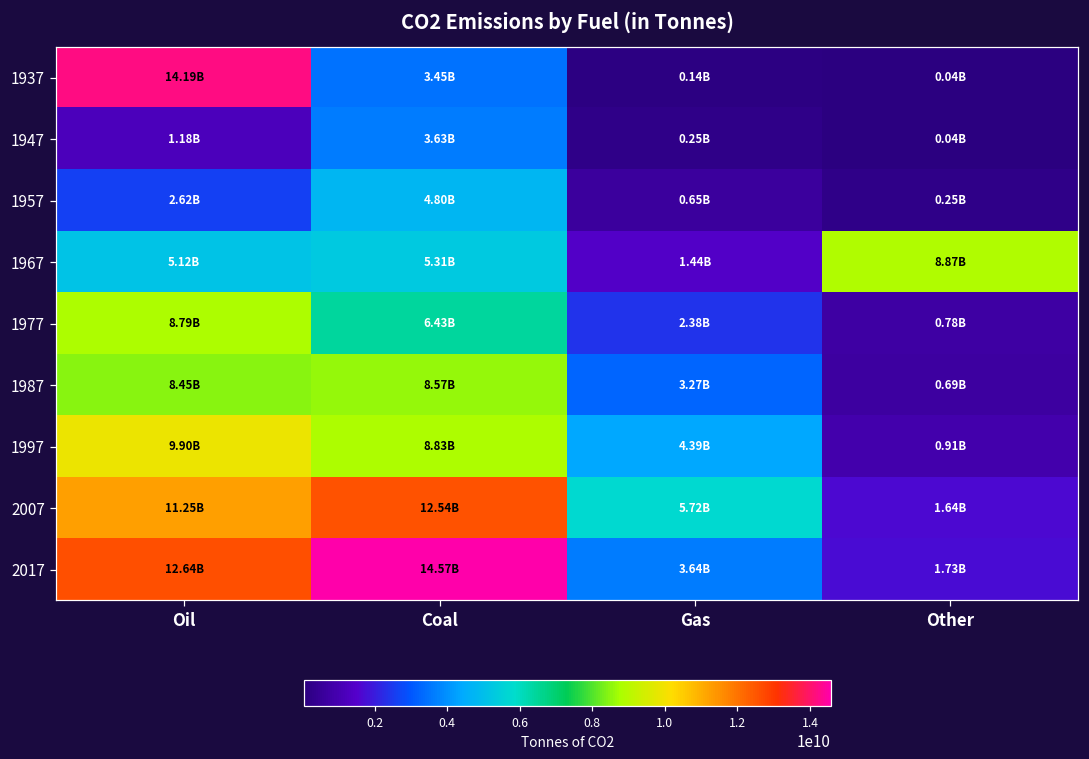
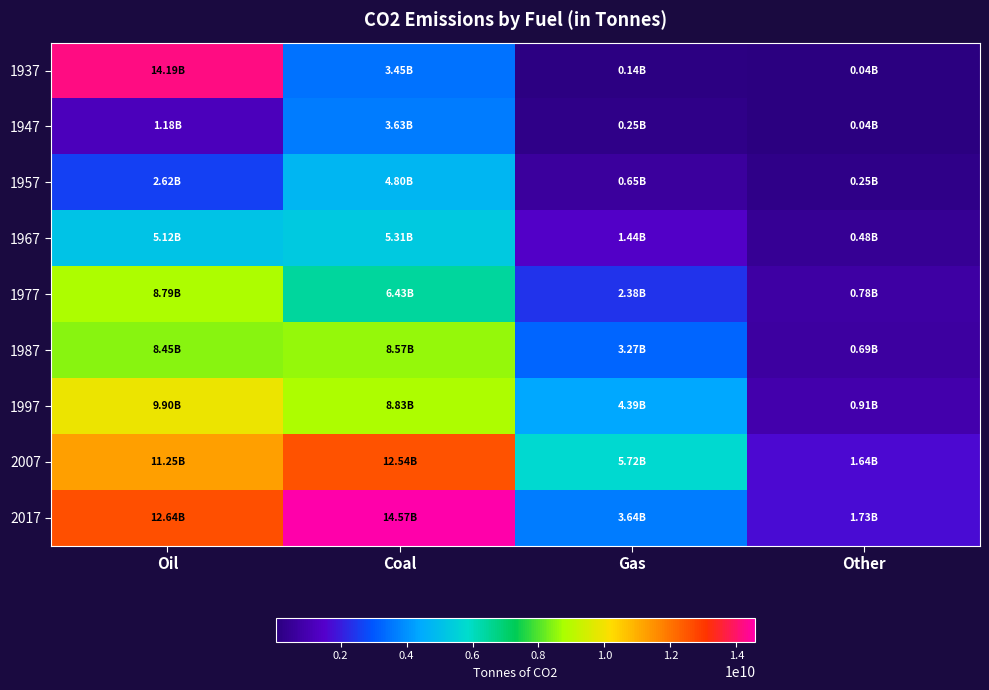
1967, Other: 8.87B -> 0.48B
